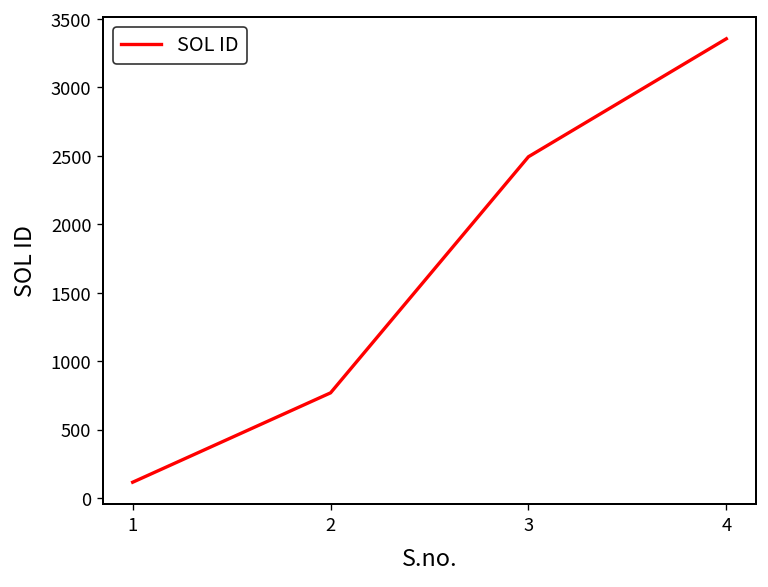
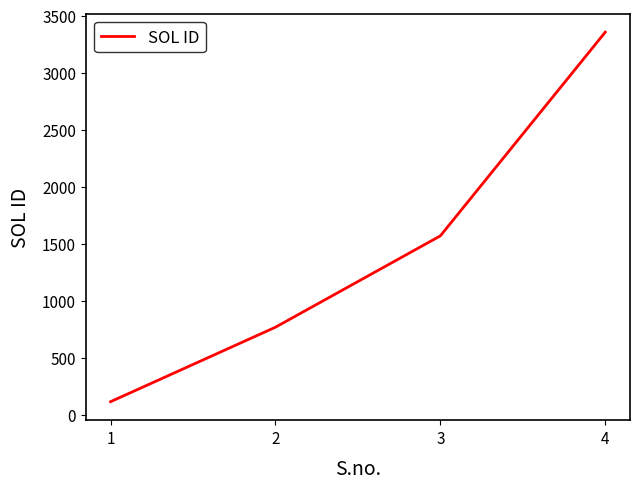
3: 2490 -> 1570
